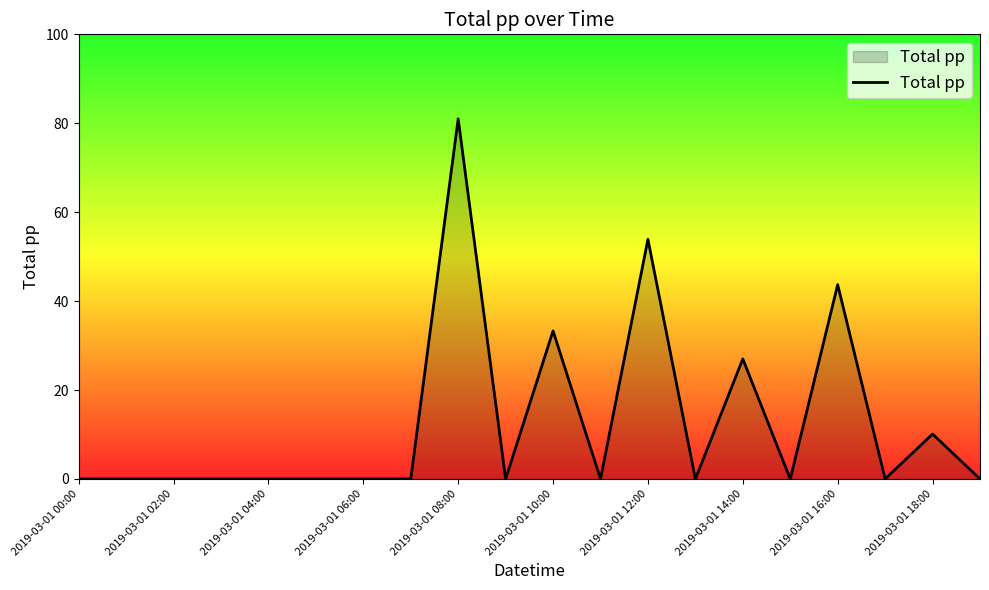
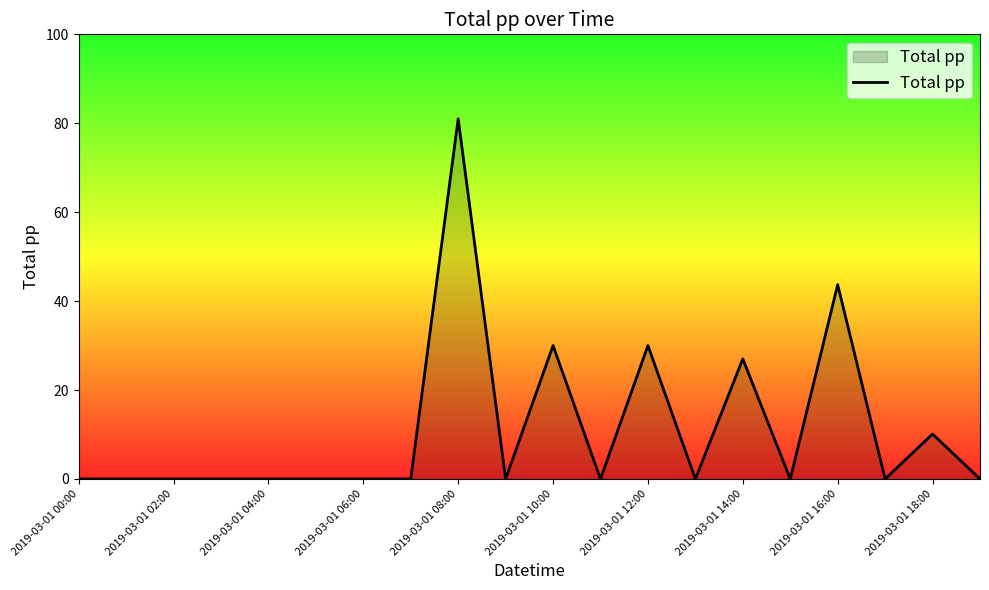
2019-03-01 10:00: 33 -> 30
2019-03-01 12:00: 54 -> 30
